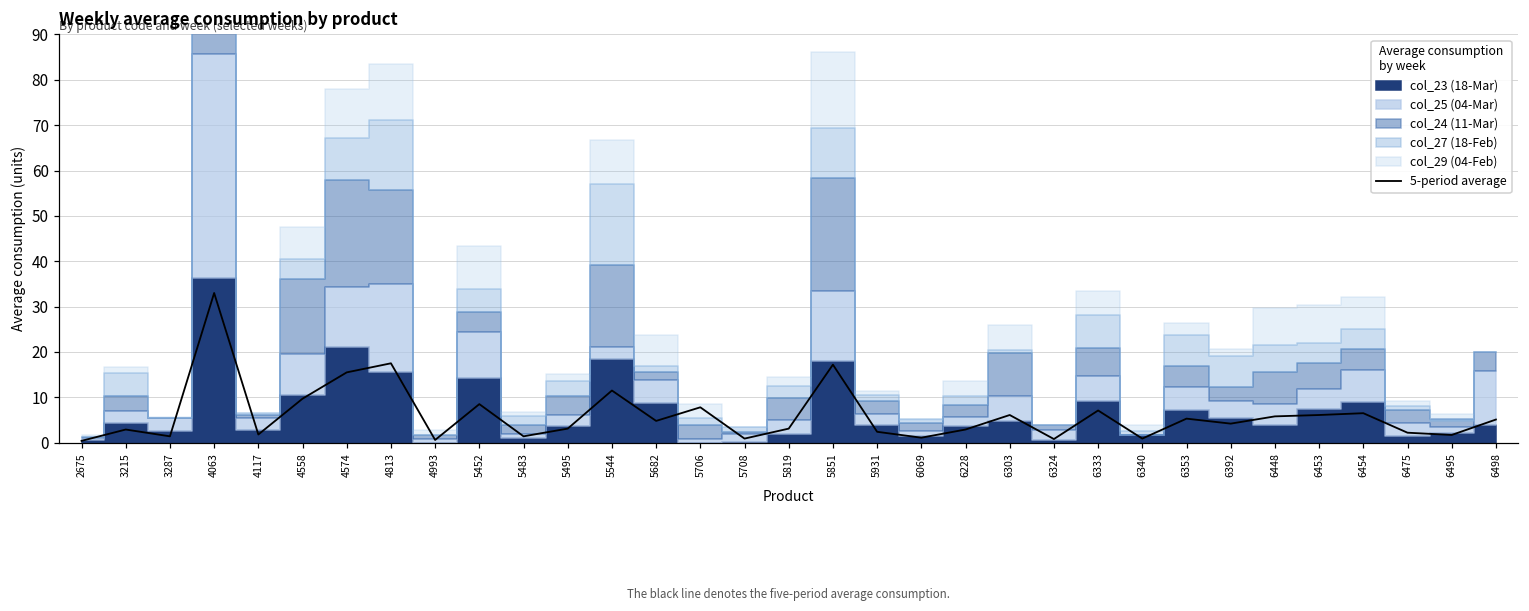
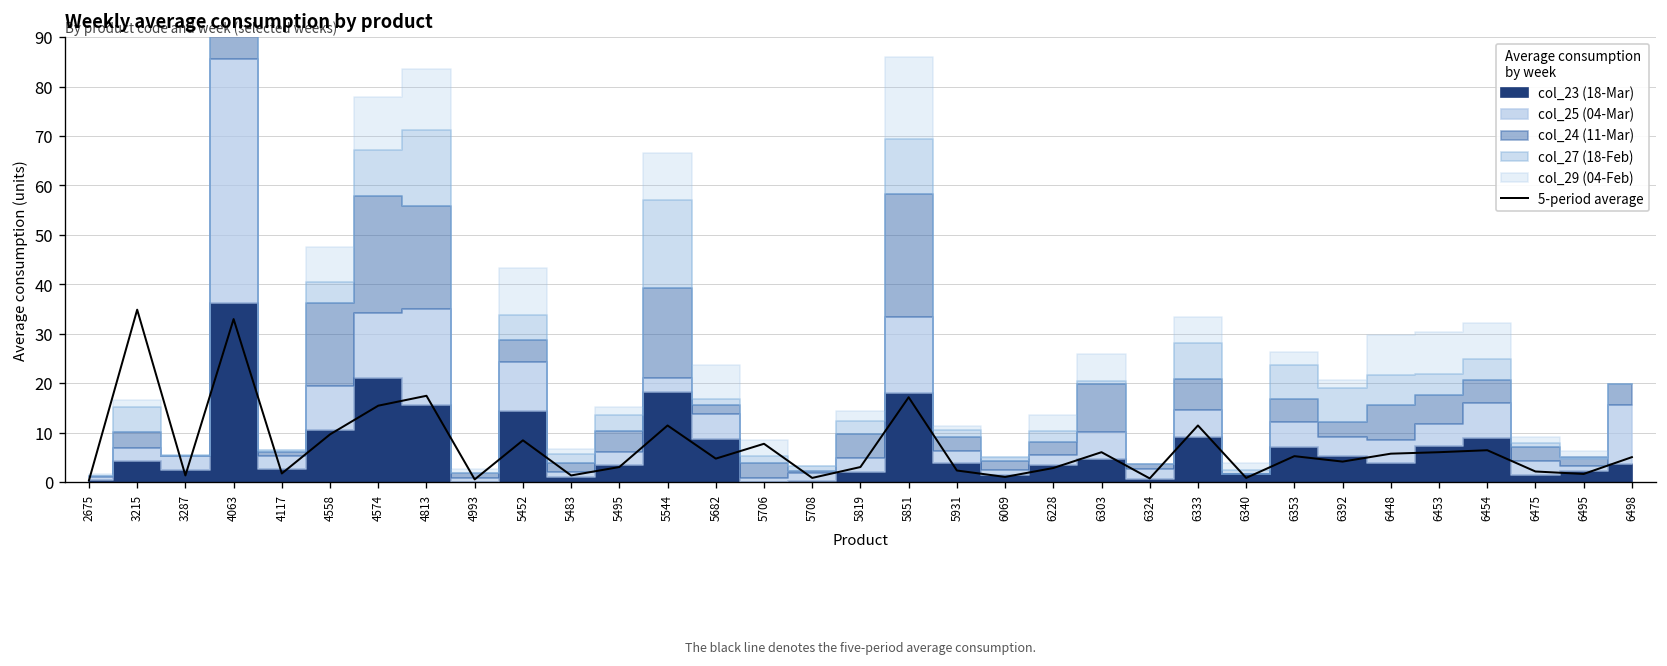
5-period average, 3215: 3 -> 35
5-period average, 6333: 7 -> 12
